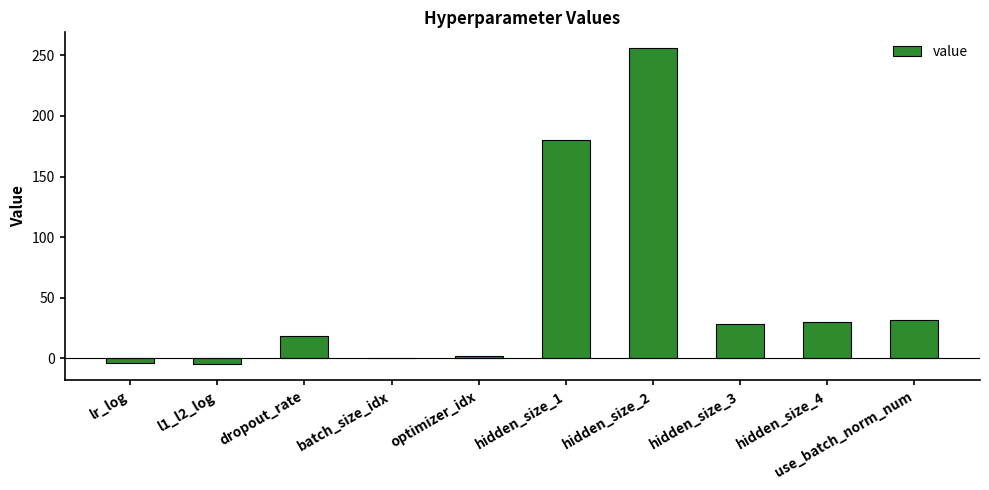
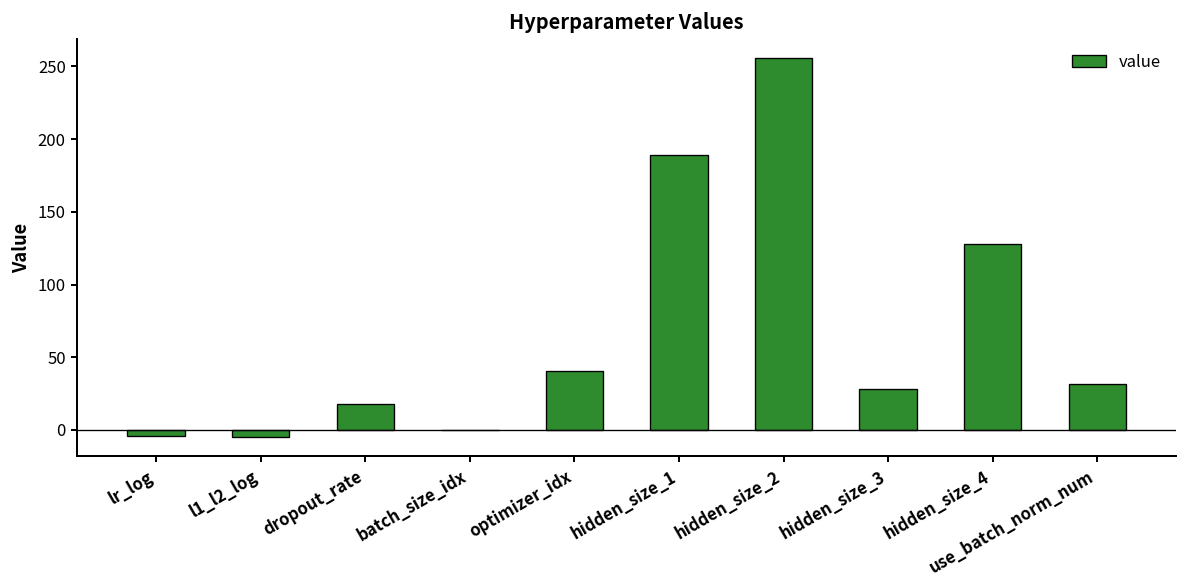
optimizer_idx: 2 -> 41
hidden_size_1: 180 -> 189
hidden_size_4: 30 -> 128
